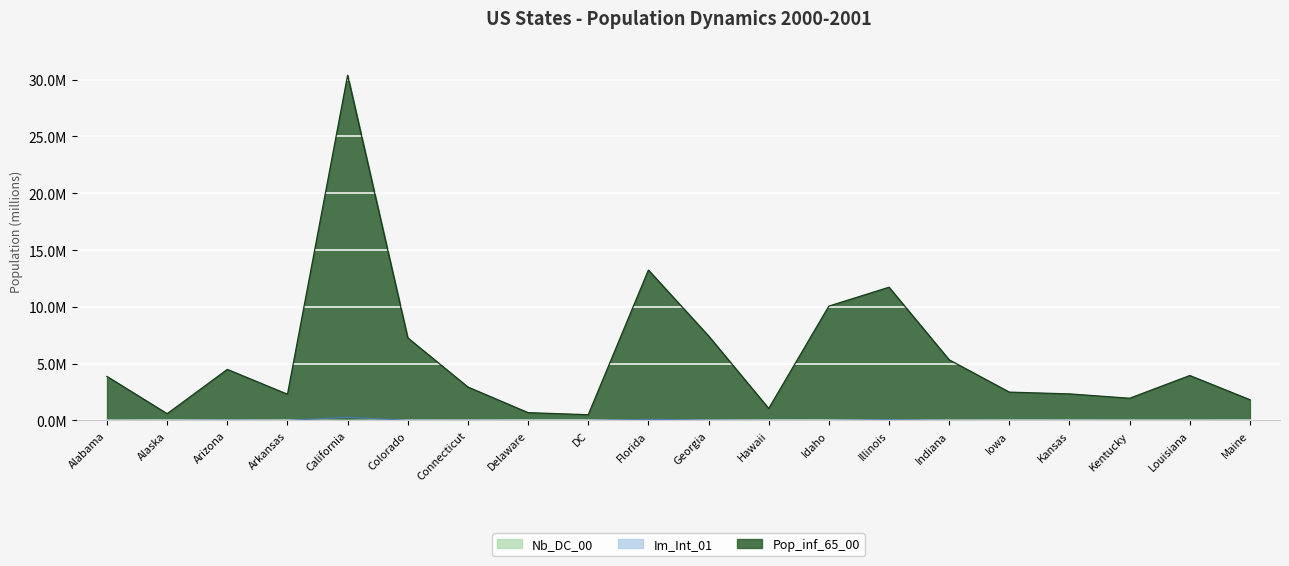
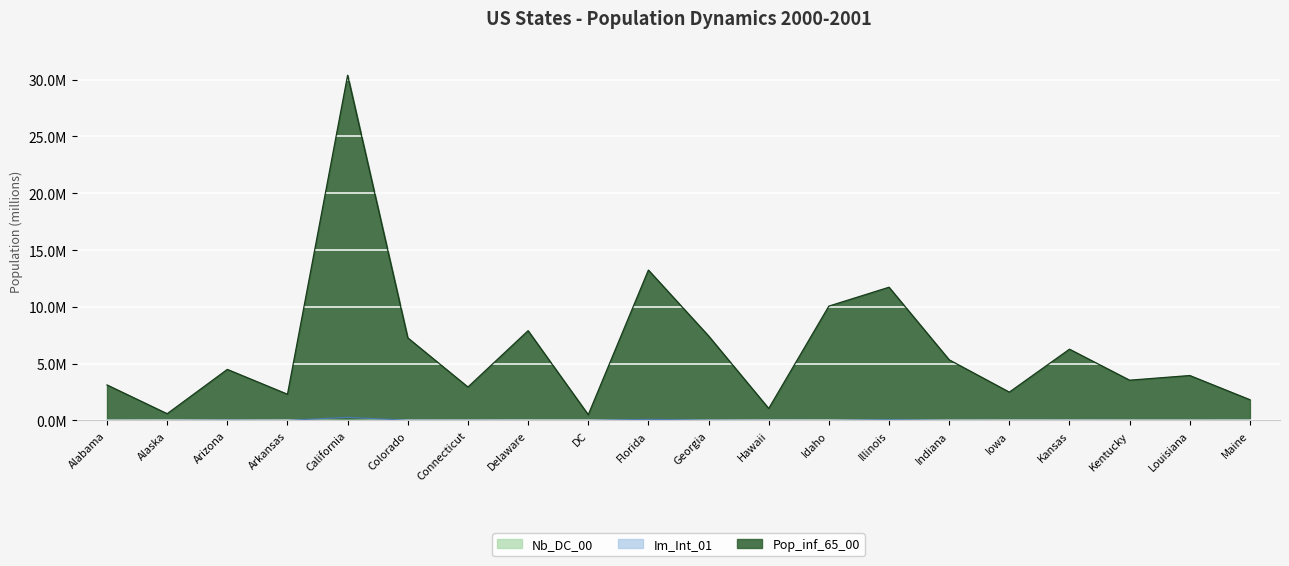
Pop_inf_65_00, Alabama: 3900000 -> 3100000
Pop_inf_65_00, Delaware: 700000 -> 7900000
Pop_inf_65_00, Kansas: 2300000 -> 6300000
Pop_inf_65_00, Kentucky: 2000000 -> 3500000
